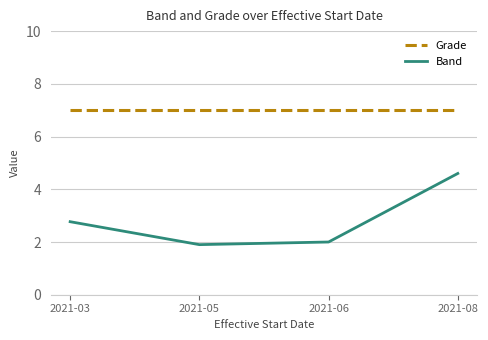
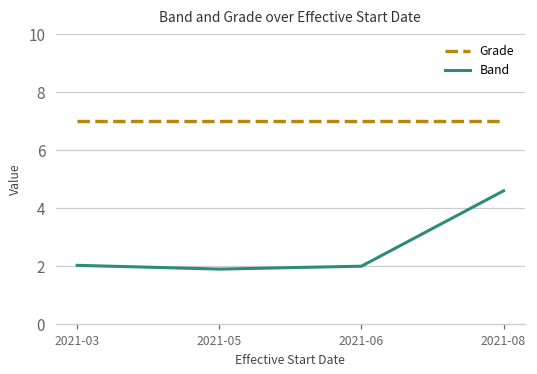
Band, 2021-03: 2.8 -> 2.0
